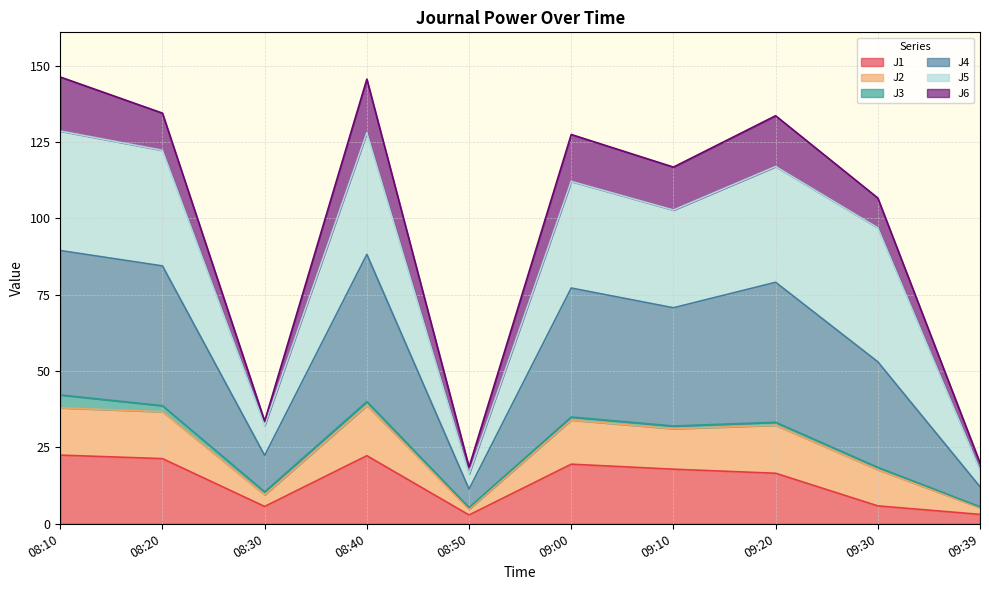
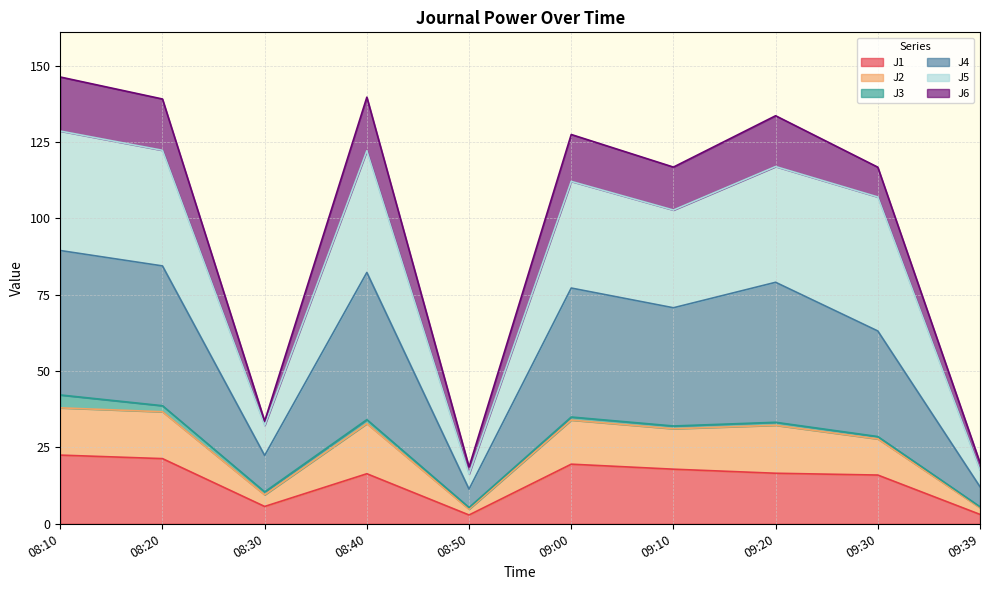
J6, 08:20: 12 -> 17
J1, 08:40: 22 -> 16
J1, 09:30: 6 -> 16
